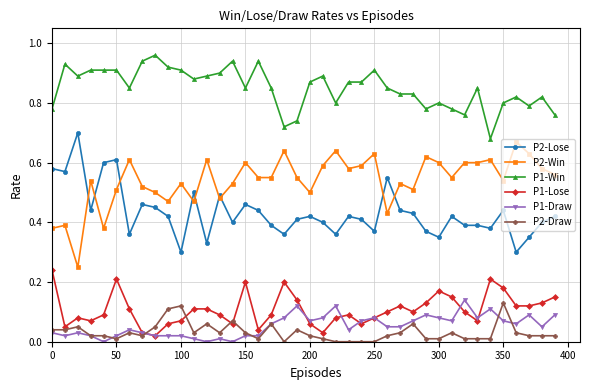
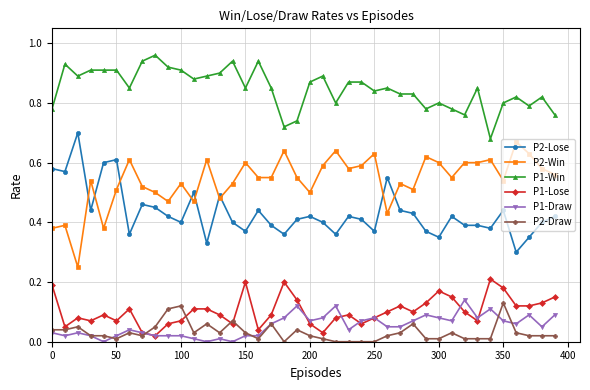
P1-Lose, 0: 0.24 -> 0.19
P1-Lose, 50: 0.21 -> 0.07
P2-Lose, 100: 0.3 -> 0.4
P2-Lose, 150: 0.46 -> 0.37
P1-Win, 250: 0.91 -> 0.84
